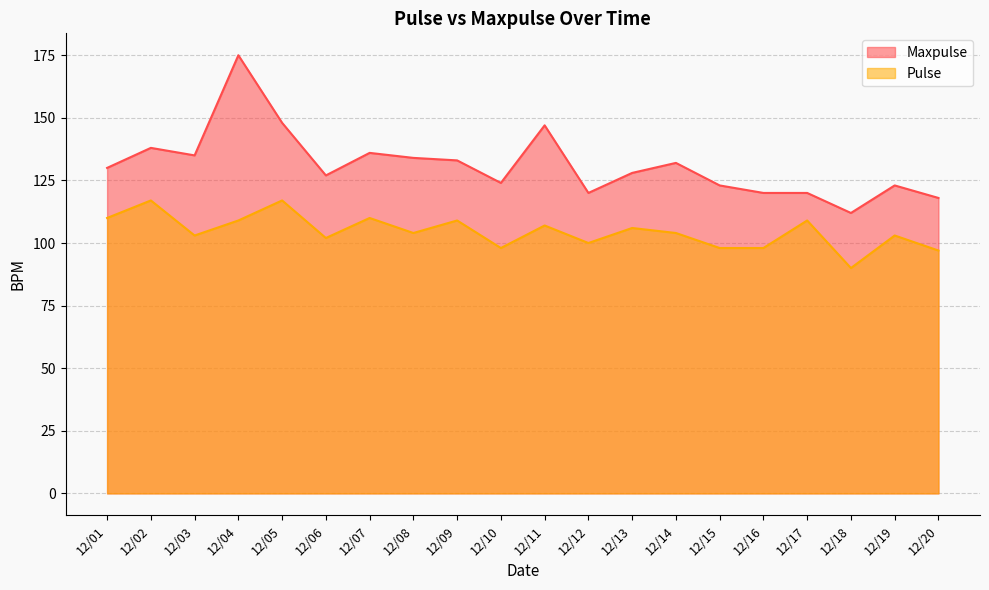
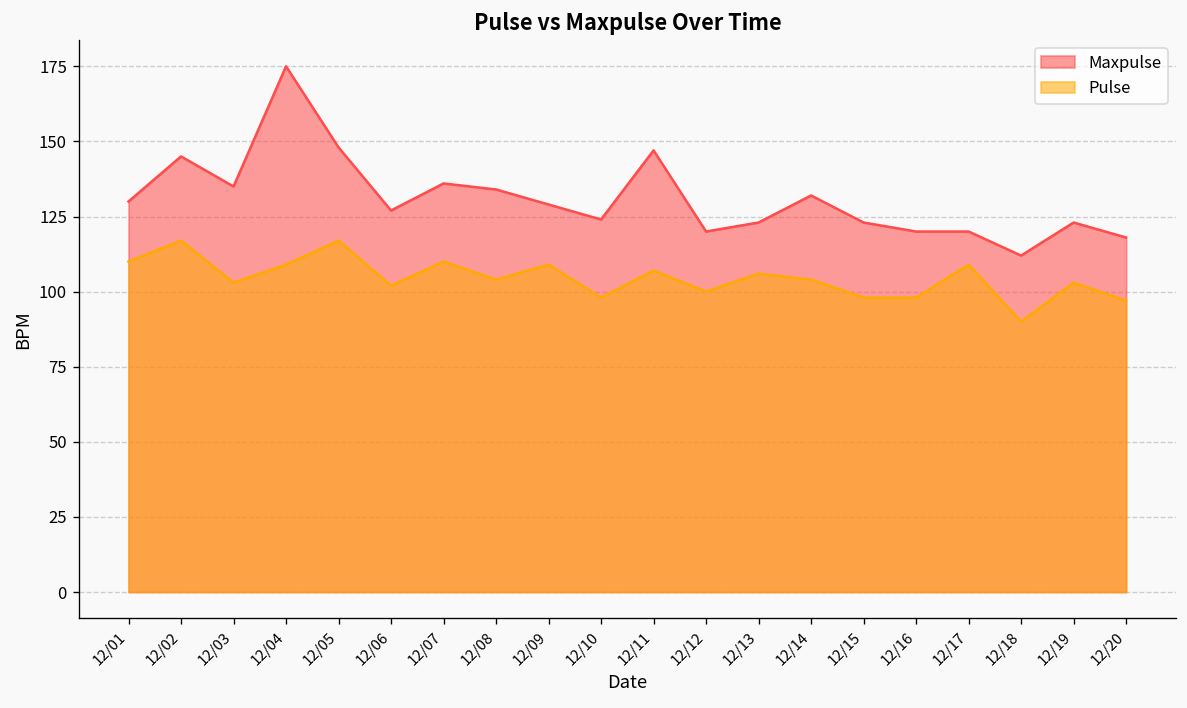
Maxpulse, 12/02: 138 -> 145
Maxpulse, 12/09: 133 -> 129
Maxpulse, 12/13: 128 -> 123
